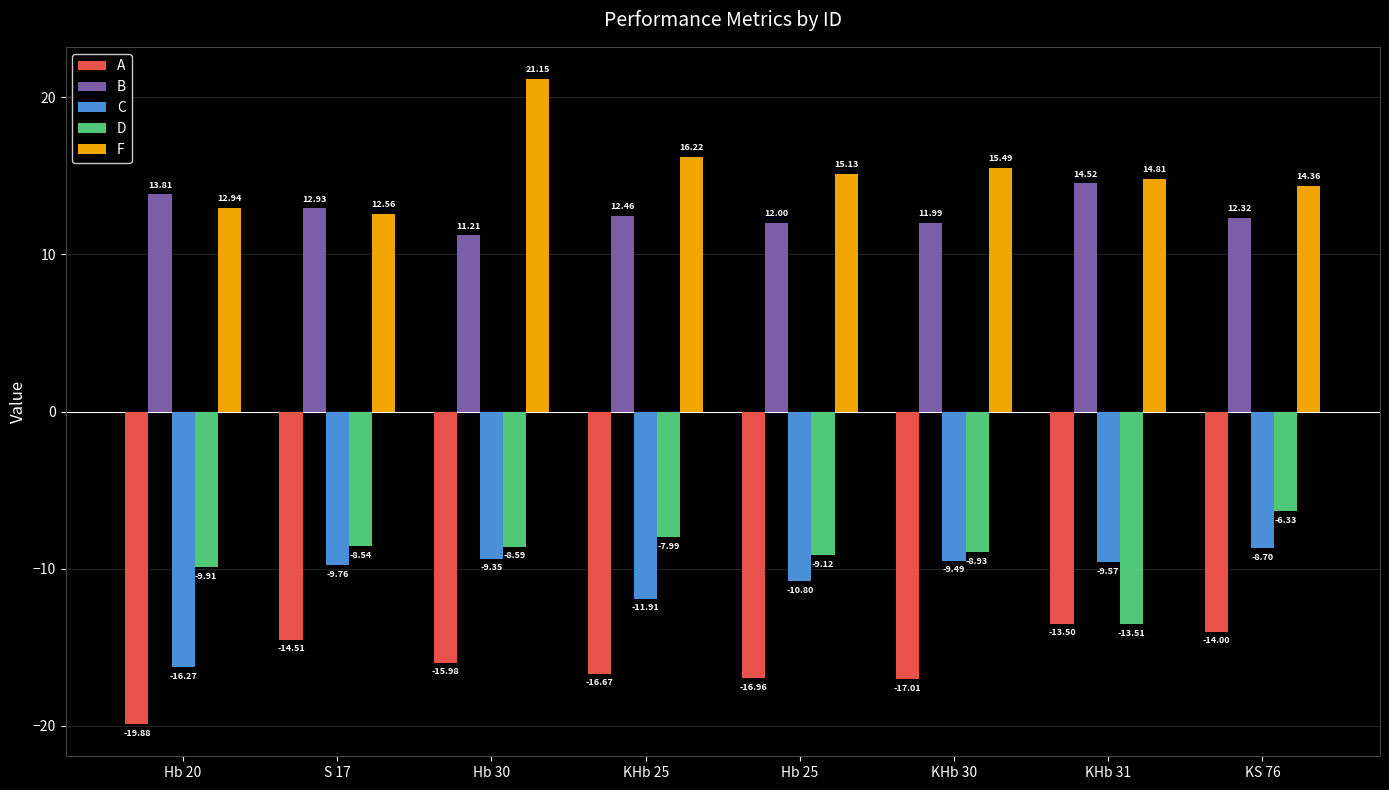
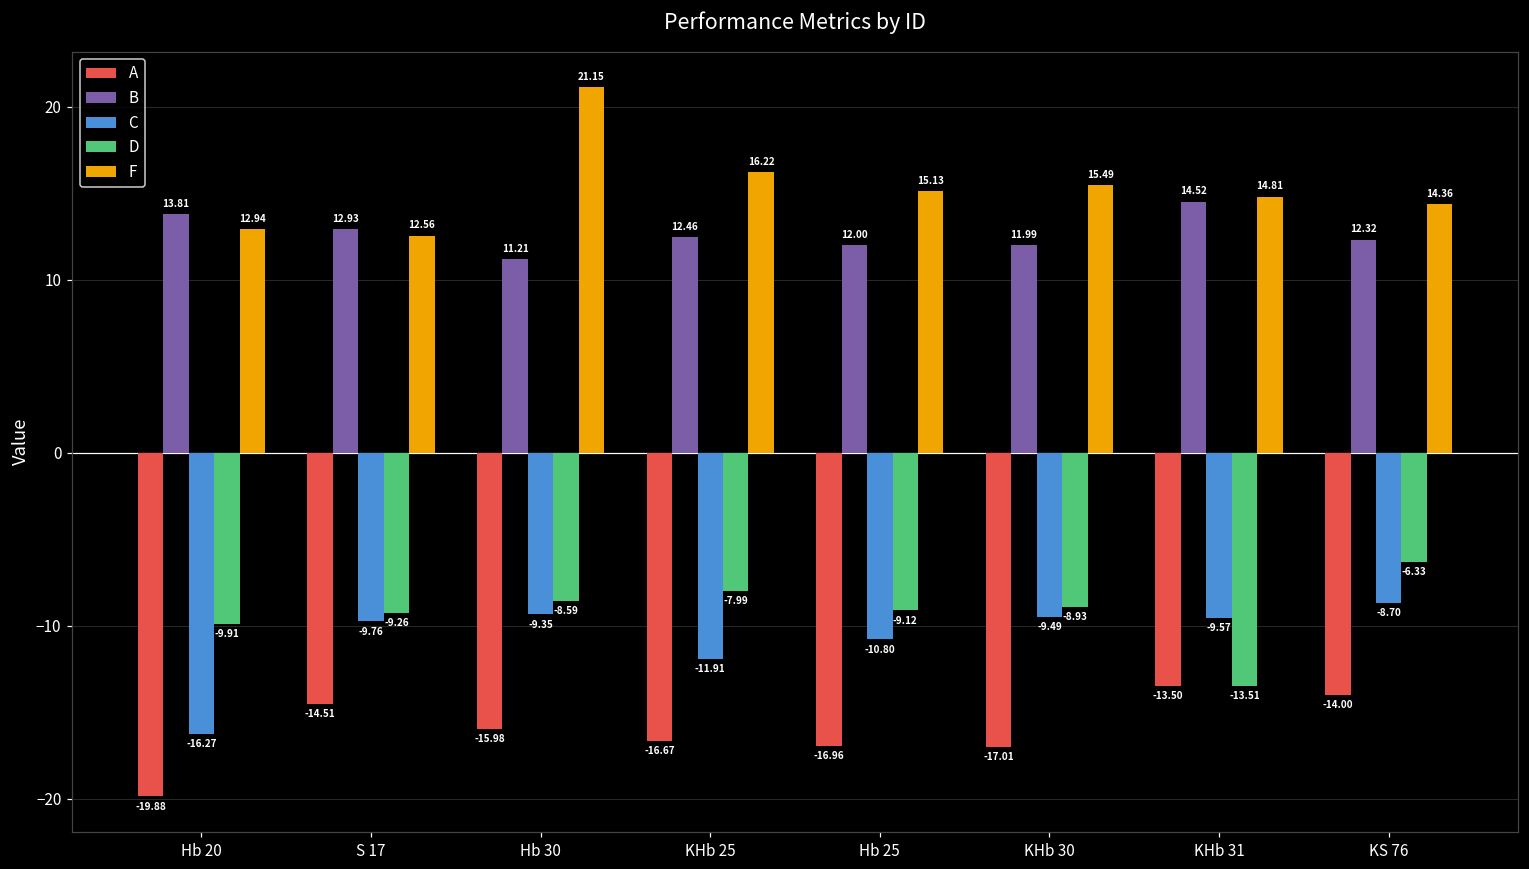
D, S 17: -8.54 -> -9.26
